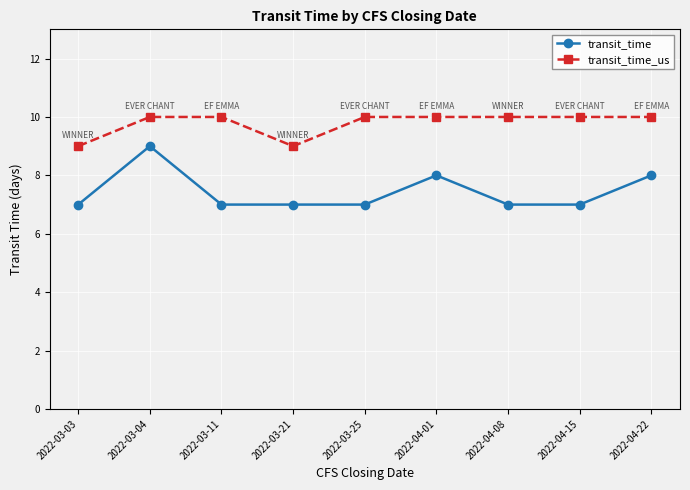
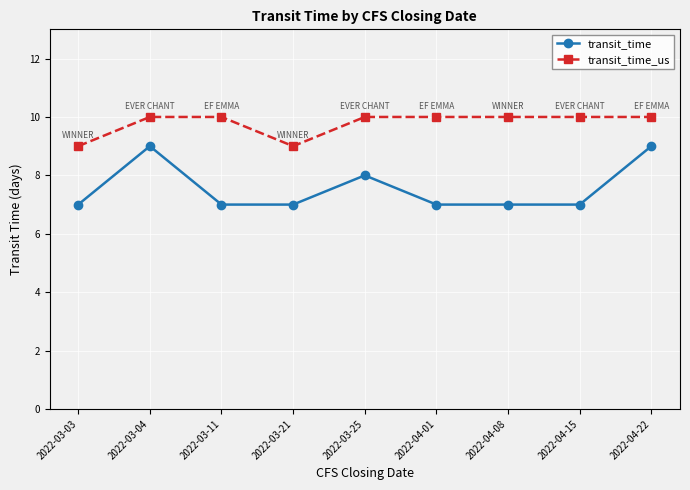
transit_time, 2022-03-25: 7 -> 8
transit_time, 2022-04-01: 8 -> 7
transit_time, 2022-04-22: 8 -> 9
